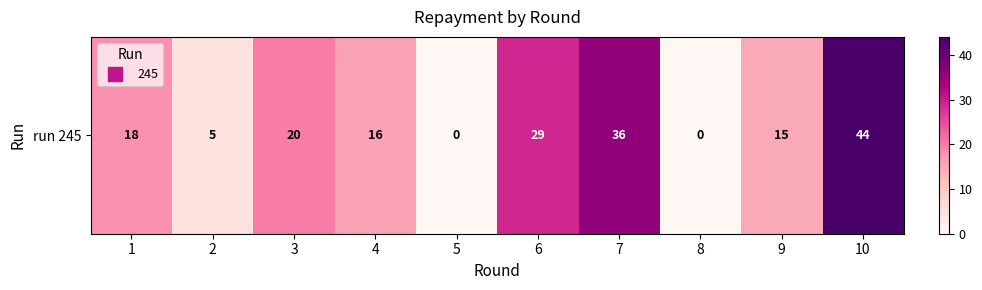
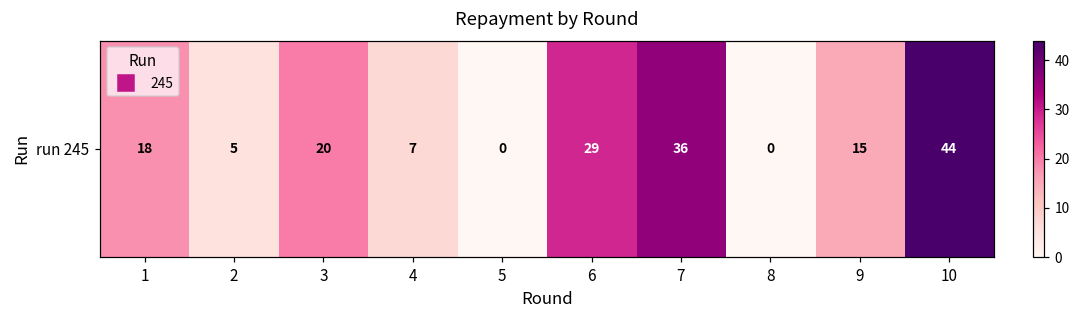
run 245, 4: 16 -> 7
